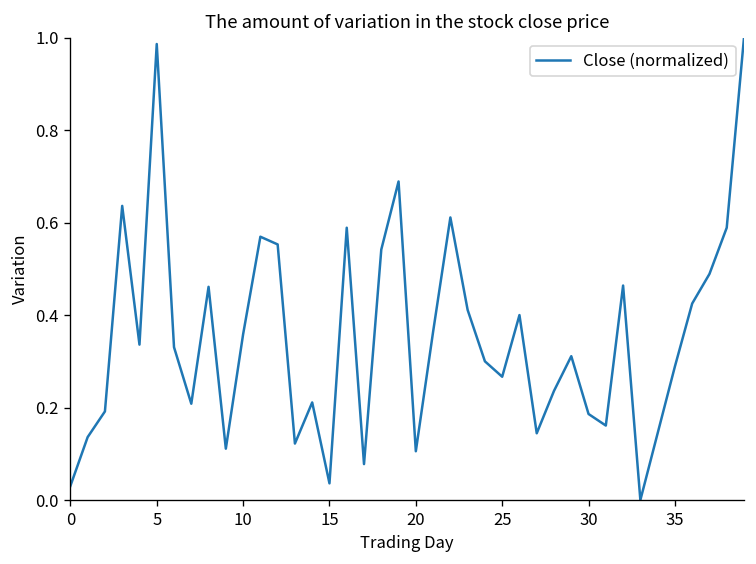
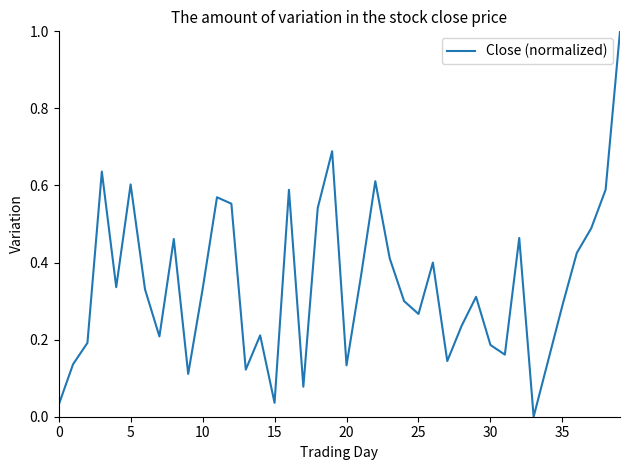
5: 0.99 -> 0.60
10: 0.36 -> 0.33
20: 0.11 -> 0.13
